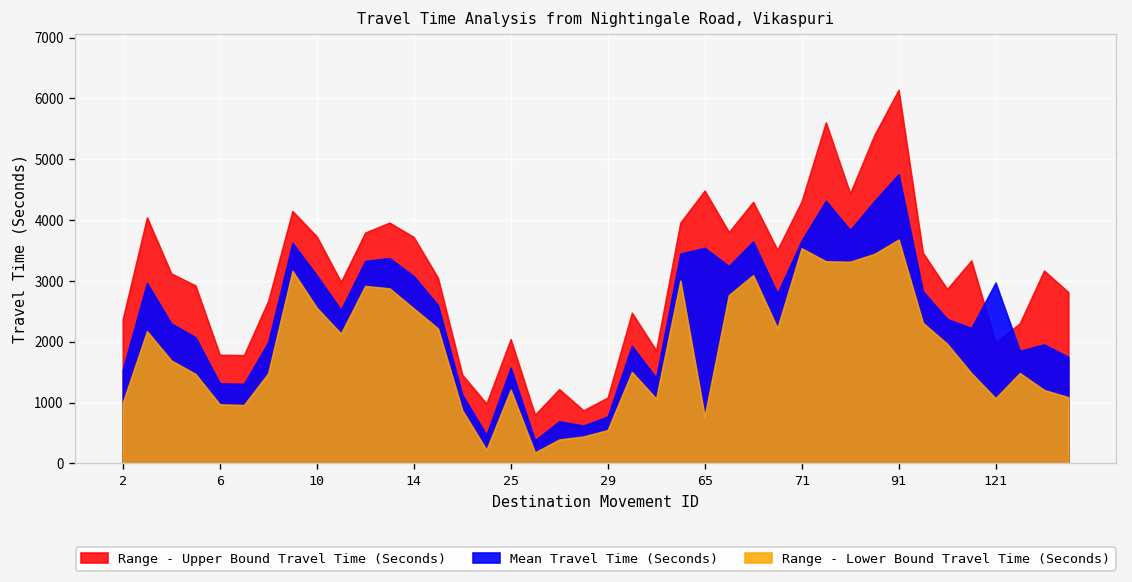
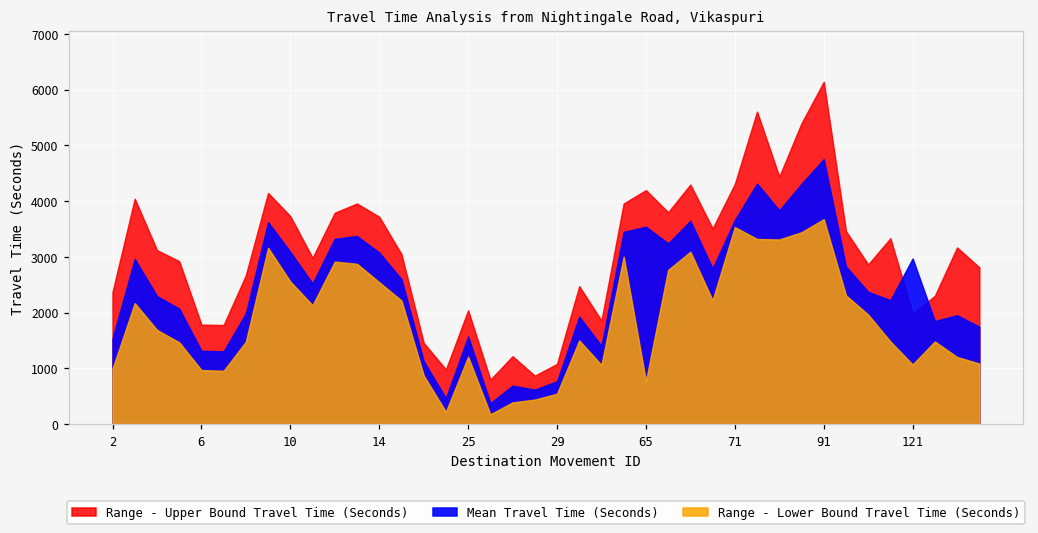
Range - Upper Bound Travel Time (Seconds), 65: 4500 -> 4200
